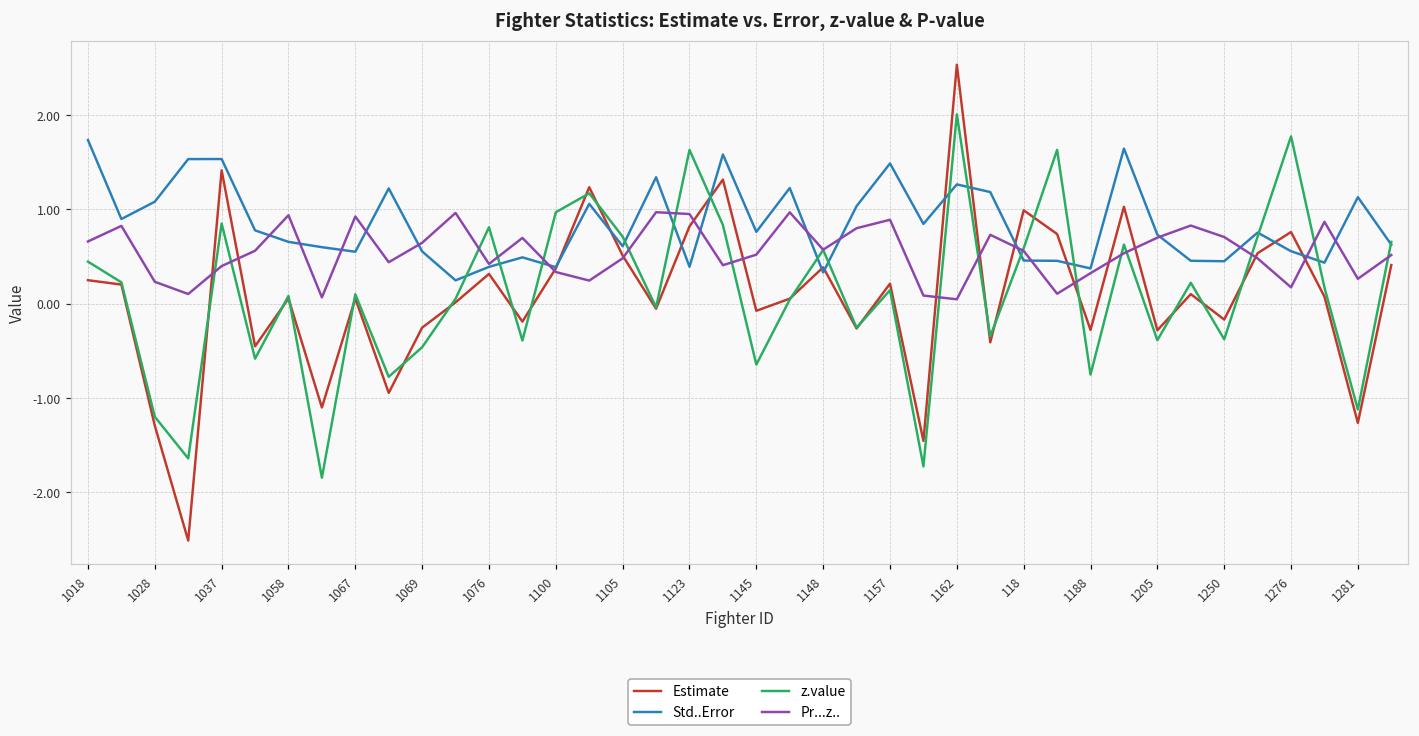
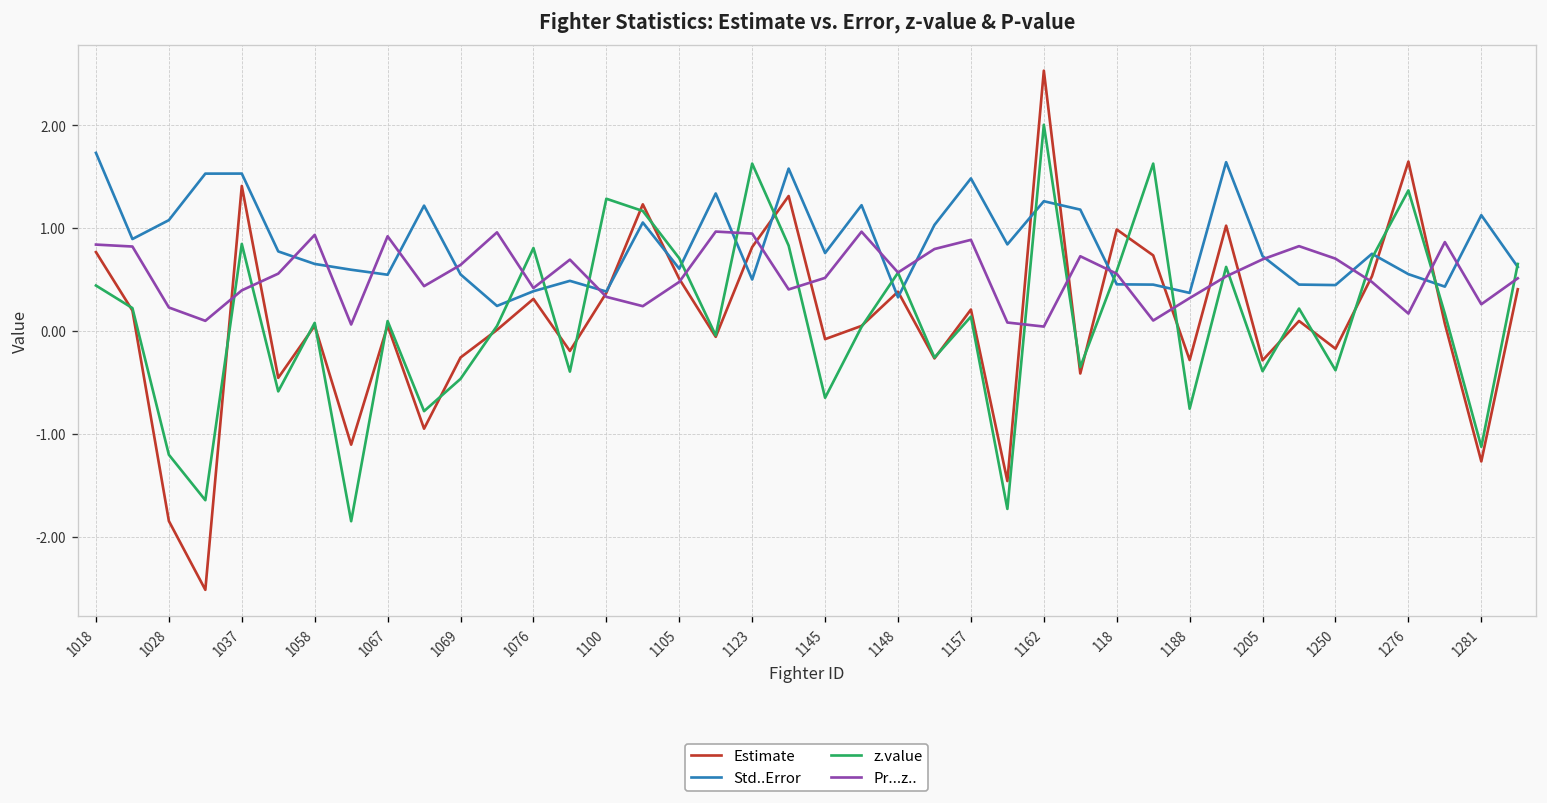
Estimate, 1018: 0.2 -> 0.8
Pr...z.., 1018: 0.7 -> 0.8
Estimate, 1028: -1.3 -> -1.8
z.value, 1100: 1.0 -> 1.3
Std..Error, 1123: 0.4 -> 0.5
Estimate, 1276: 0.8 -> 1.6
z.value, 1276: 1.8 -> 1.4
